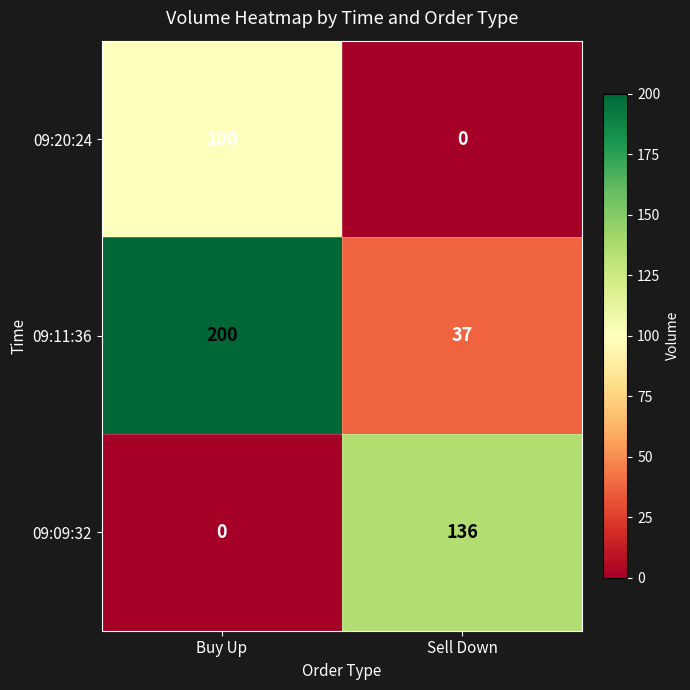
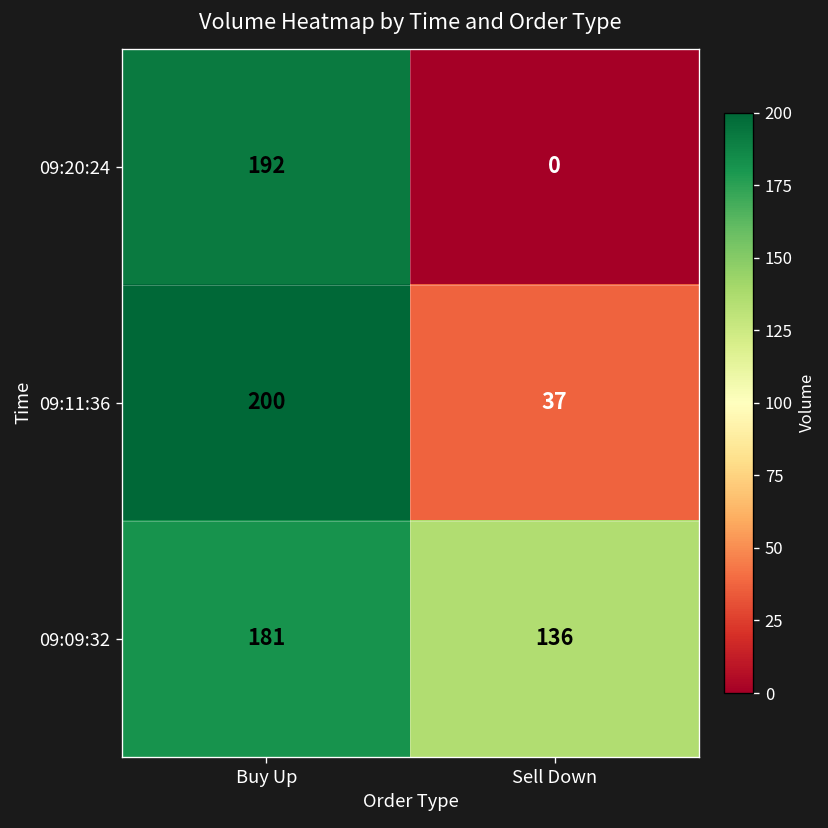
09:20:24, Buy Up: 100 -> 192
09:09:32, Buy Up: 0 -> 181
